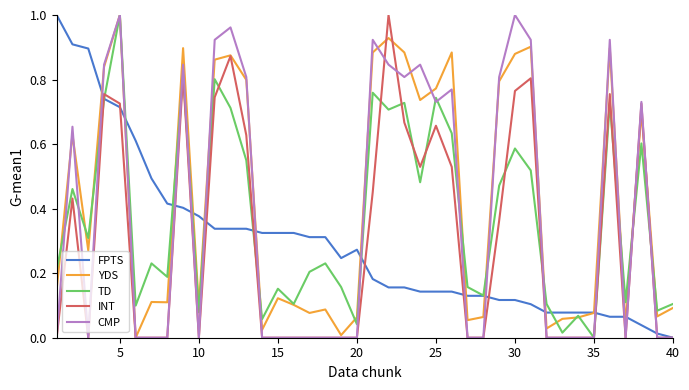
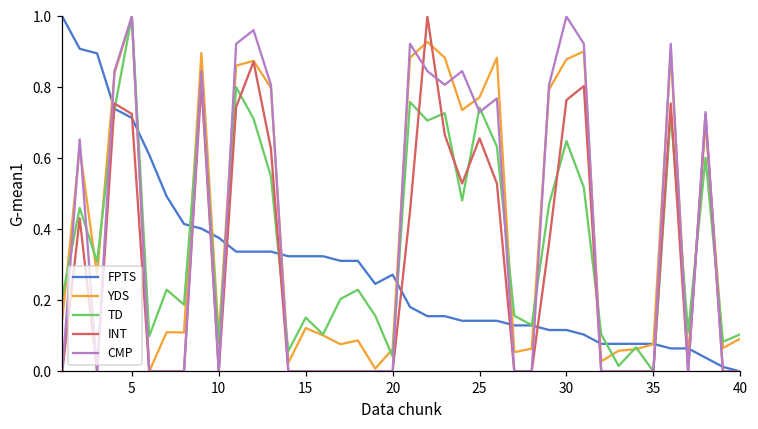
TD, 30: 0.59 -> 0.65
